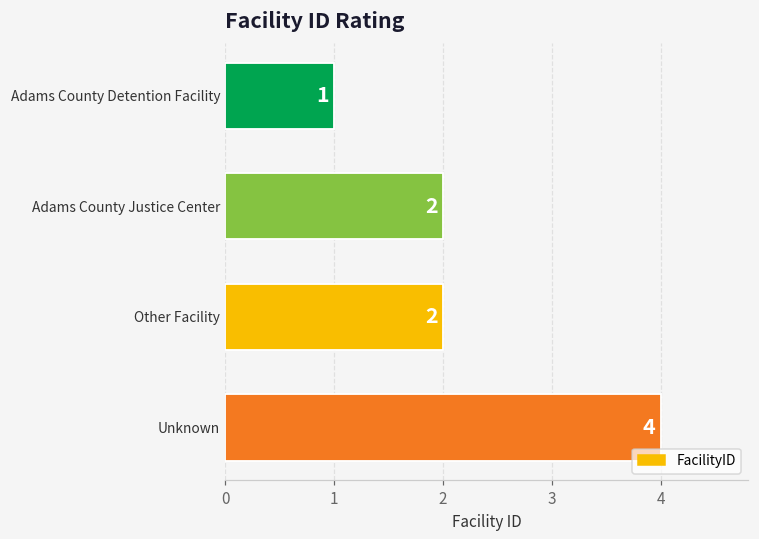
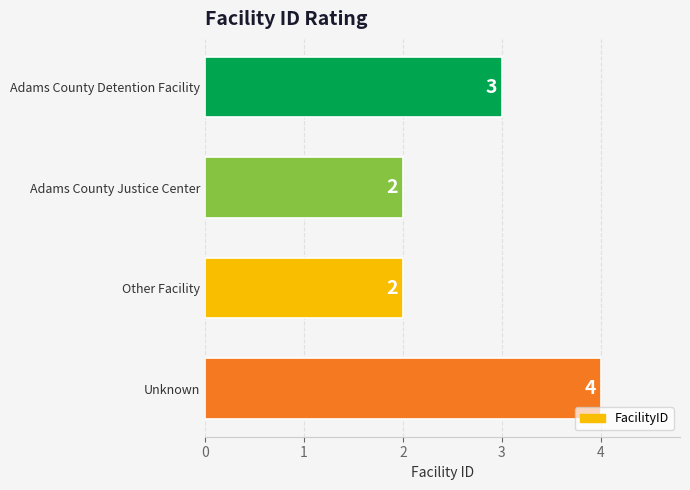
Adams County Detention Facility: 1 -> 3
